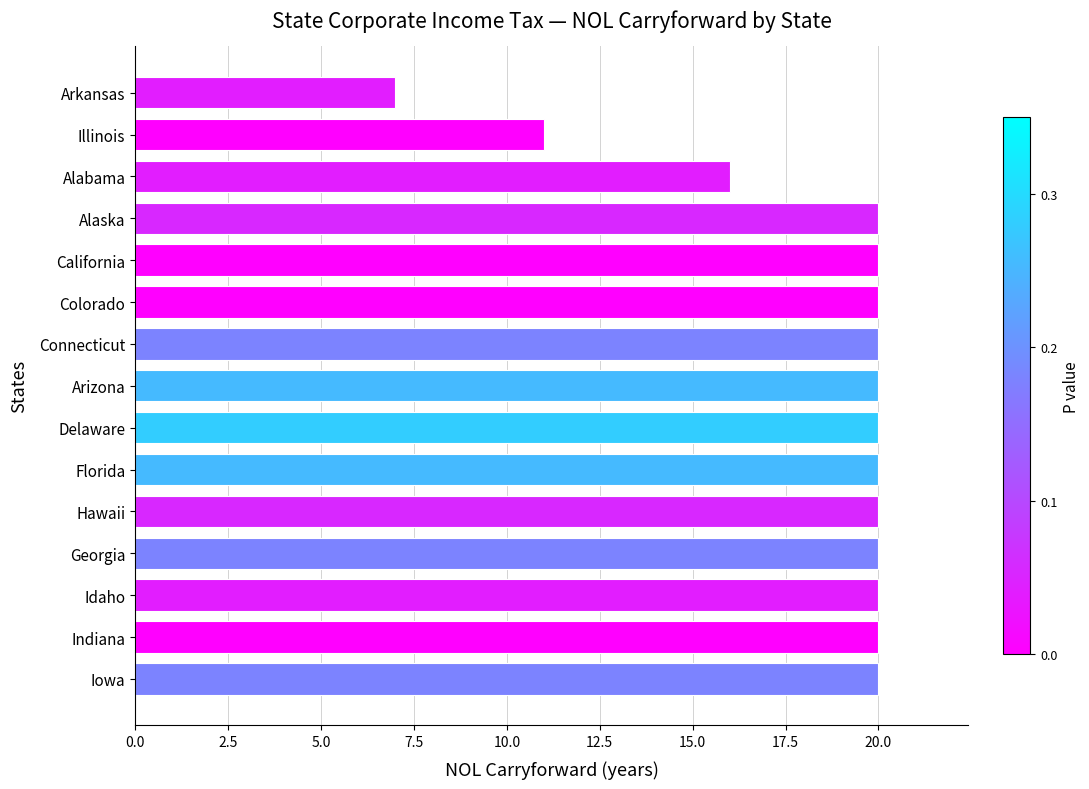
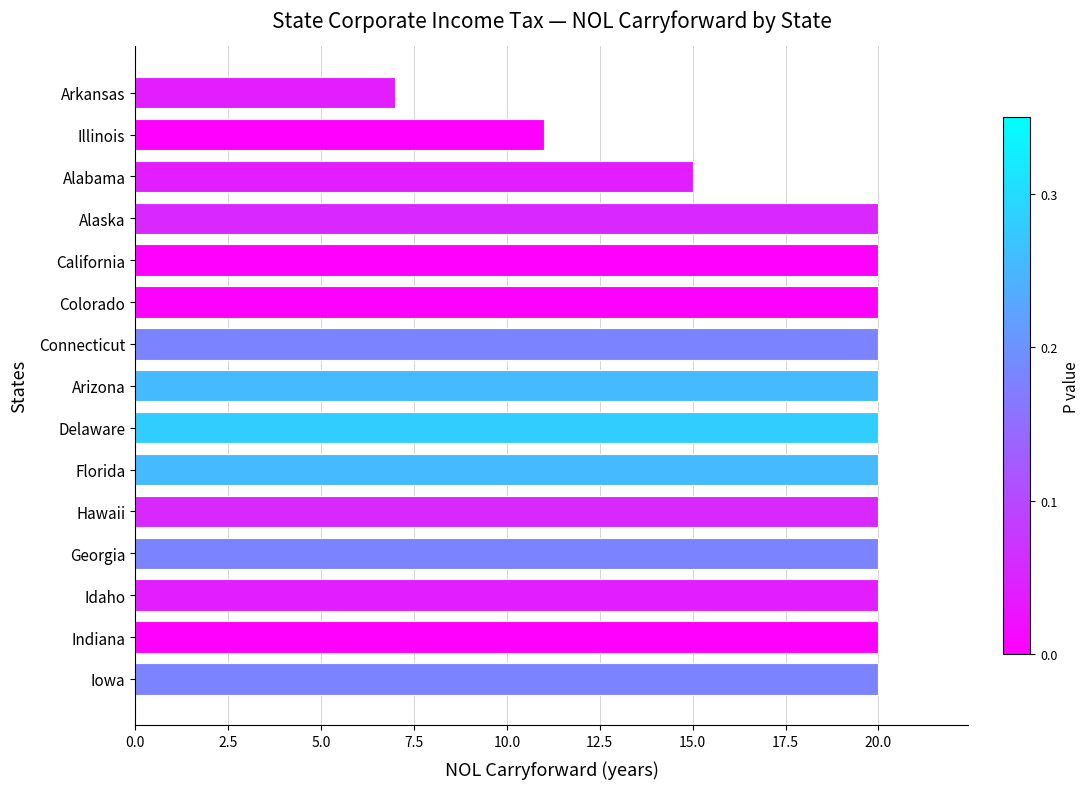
Alabama: 16 -> 15
